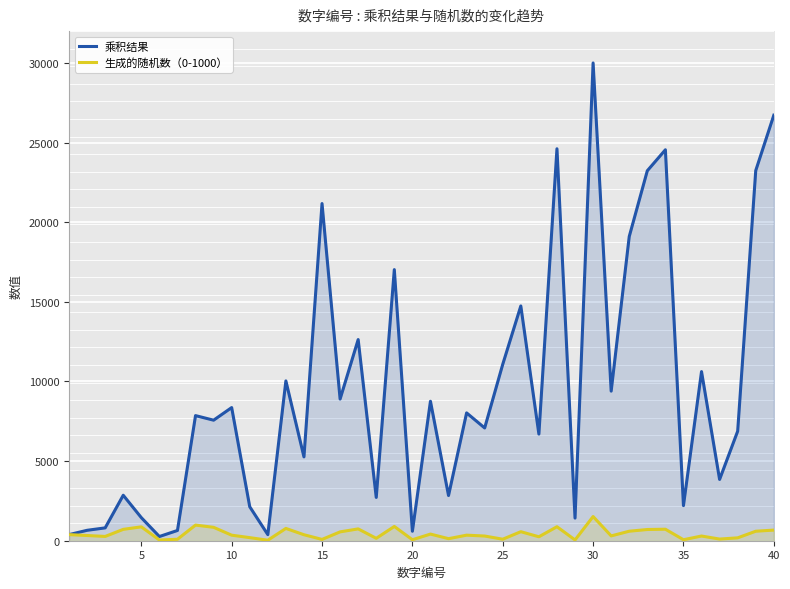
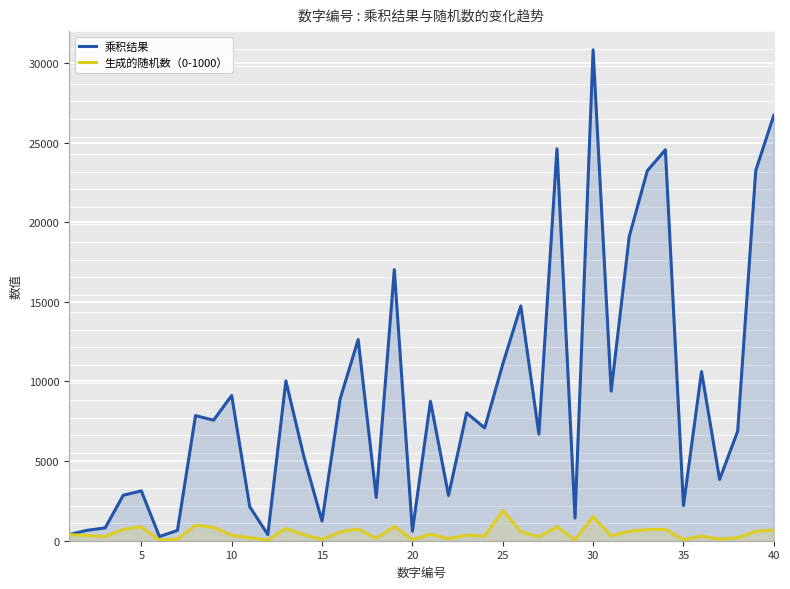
乘积结果, 5: 1500 -> 3100
乘积结果, 10: 8400 -> 9100
乘积结果, 15: 21200 -> 1200
生成的随机数（0-1000）, 25: 100 -> 1900
乘积结果, 30: 30000 -> 30800
